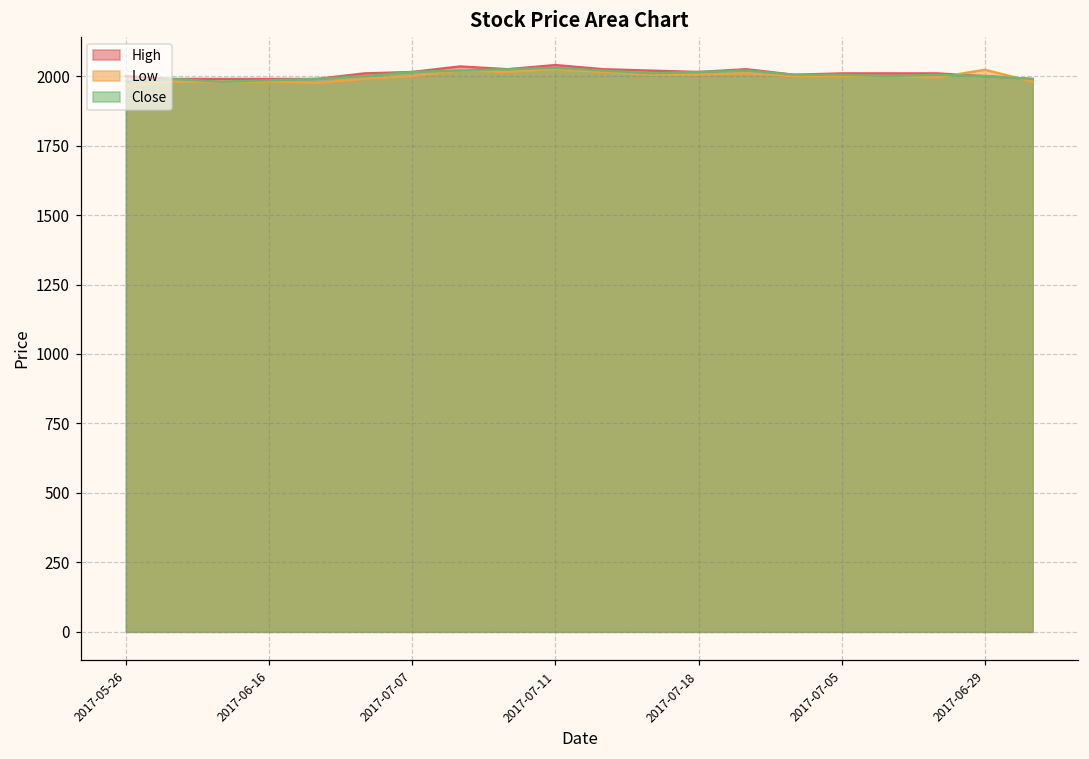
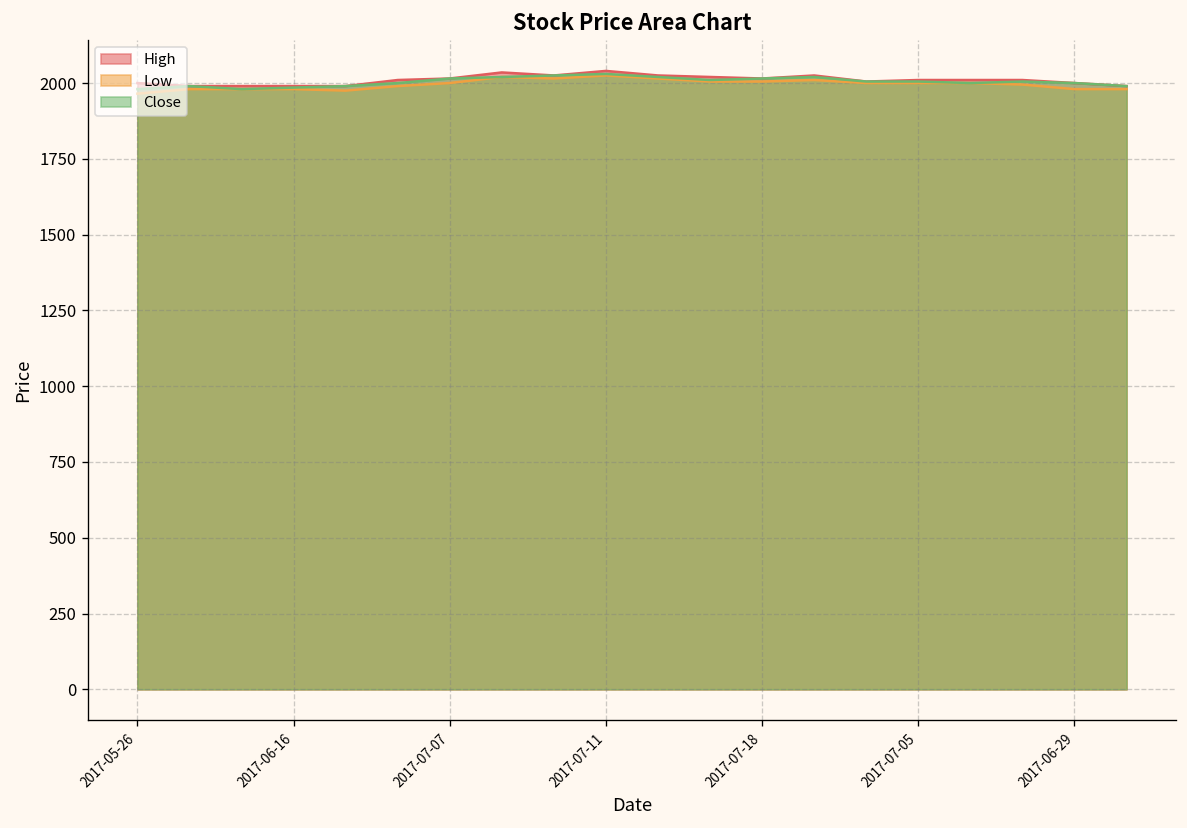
Low, 2017-06-29: 2020 -> 1980
